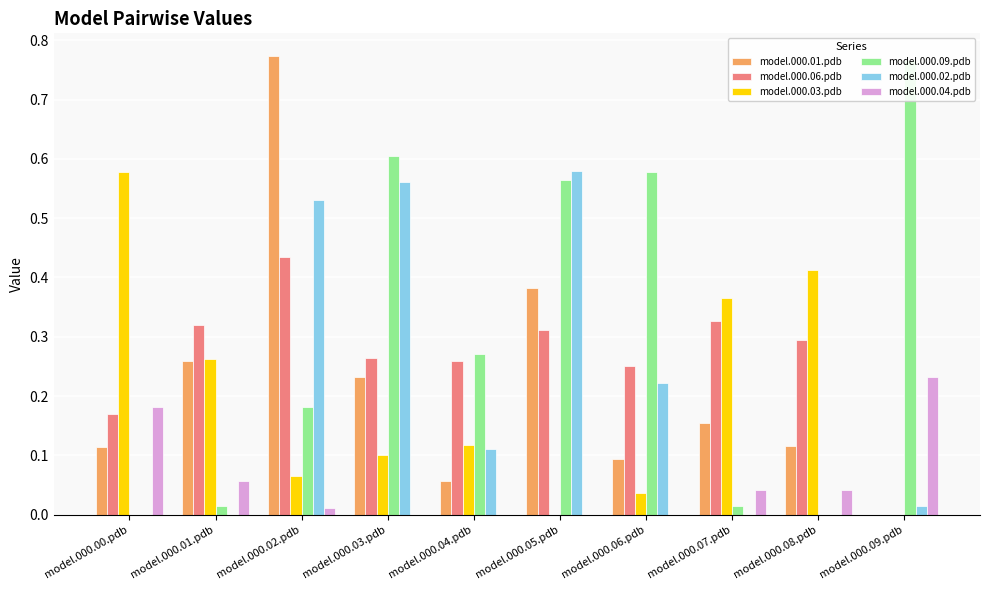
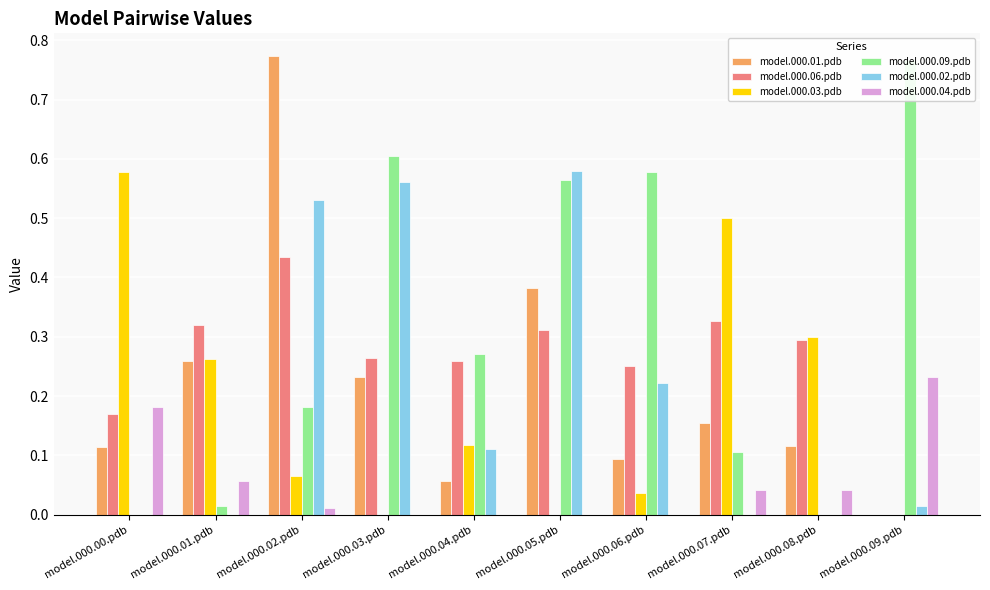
model.000.03.pdb, model.000.03.pdb: 0.1 -> 0.0
model.000.03.pdb, model.000.07.pdb: 0.37 -> 0.50
model.000.09.pdb, model.000.07.pdb: 0.02 -> 0.11
model.000.03.pdb, model.000.08.pdb: 0.41 -> 0.30
